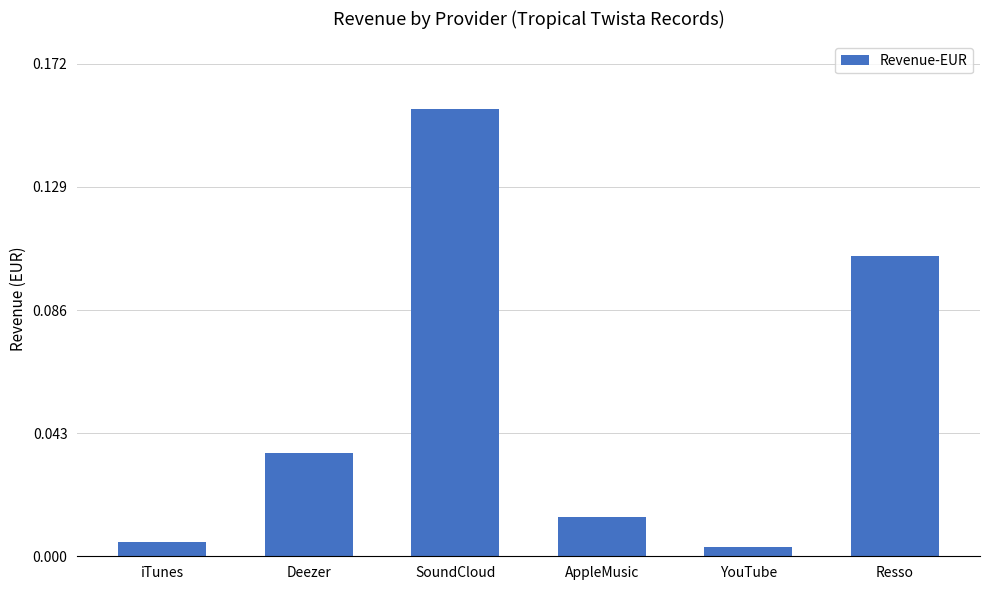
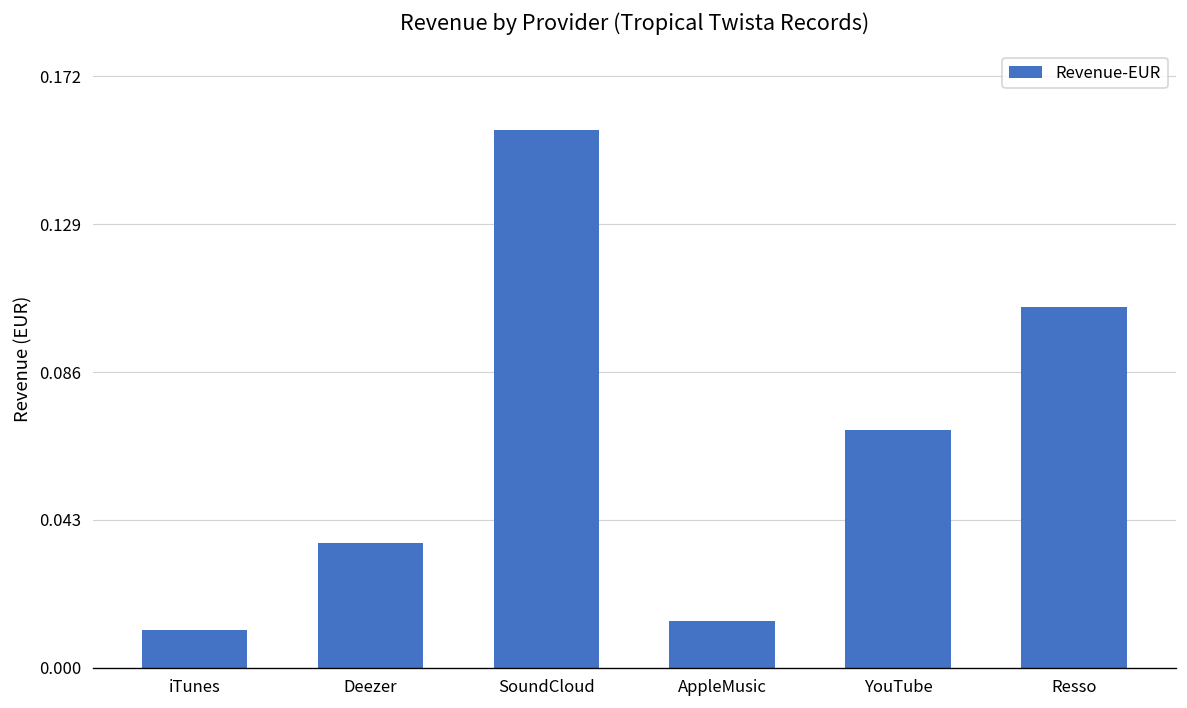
iTunes: 0.005 -> 0.011
YouTube: 0.003 -> 0.069
